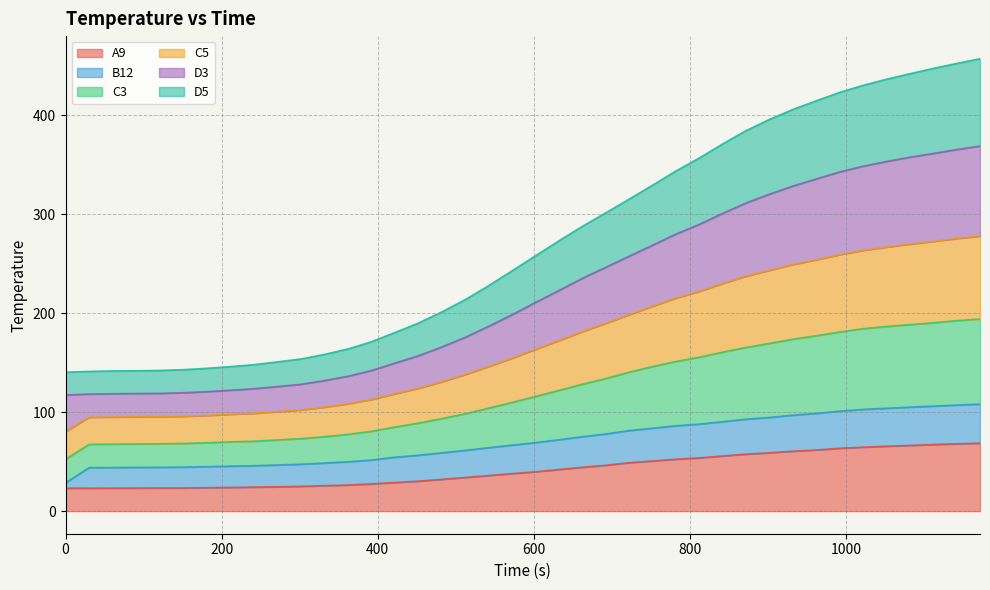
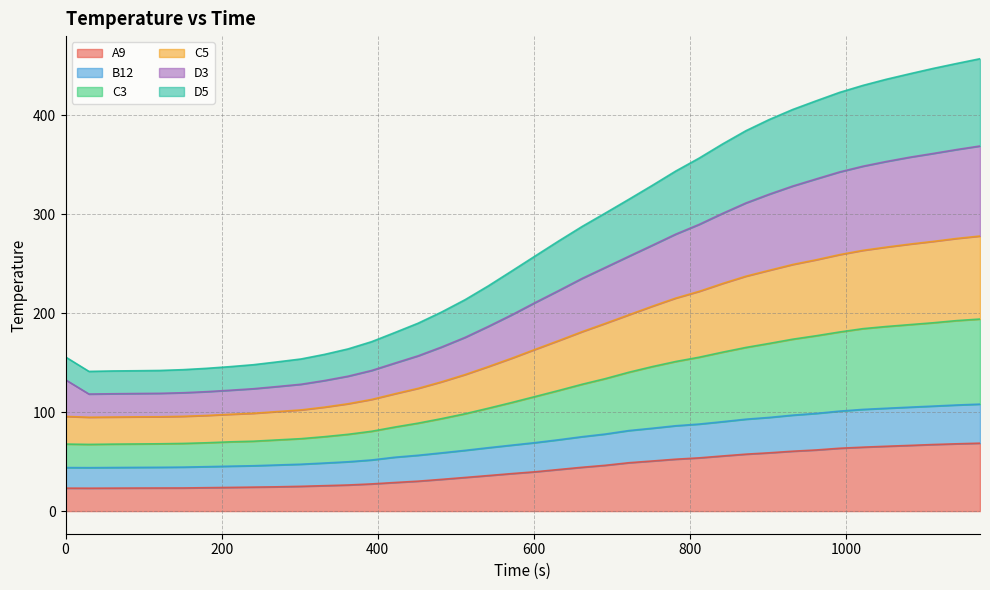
B12, 0: 10 -> 20
